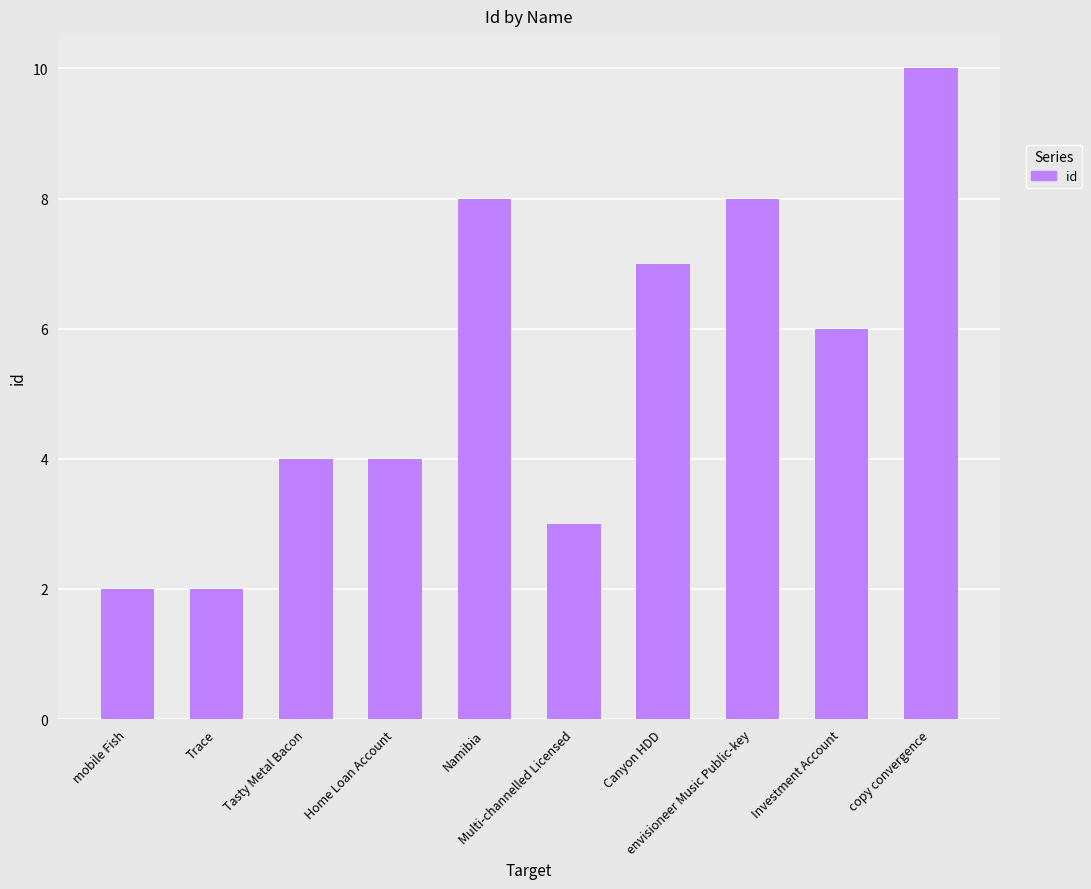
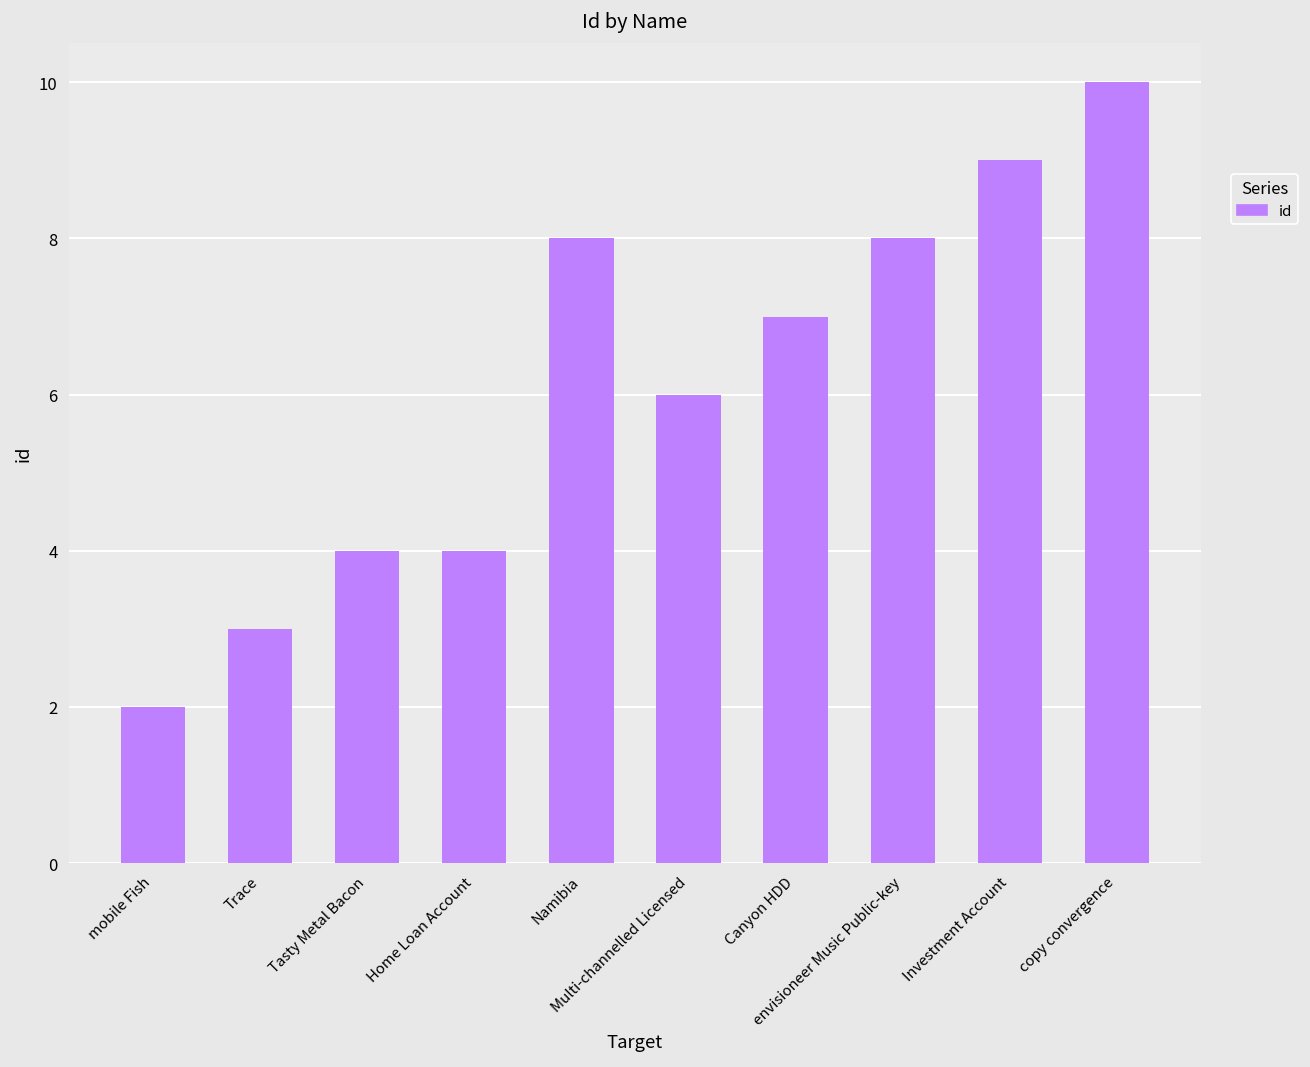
Trace: 2 -> 3
Multi-channelled Licensed: 3 -> 6
Investment Account: 6 -> 9
